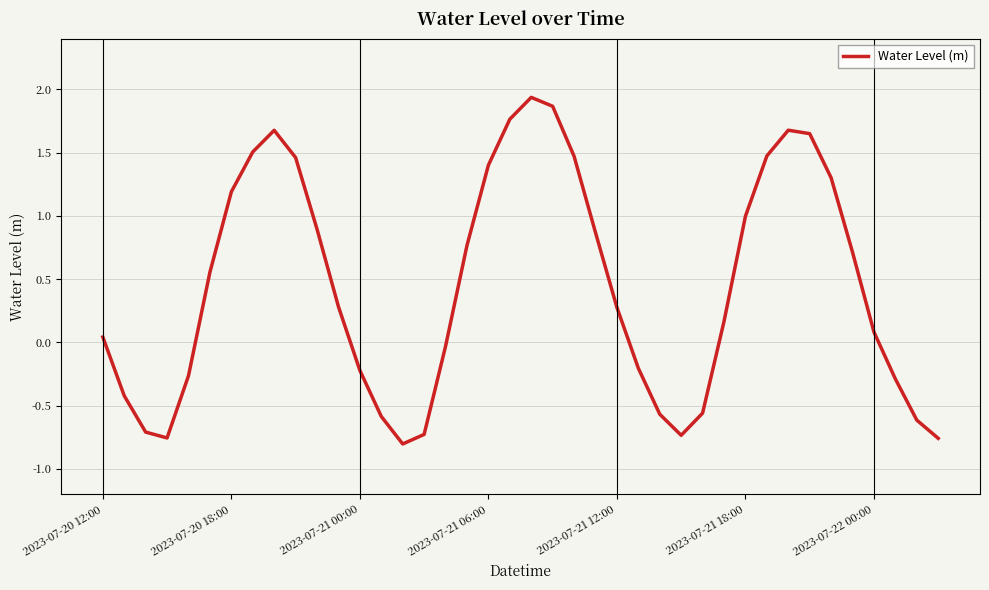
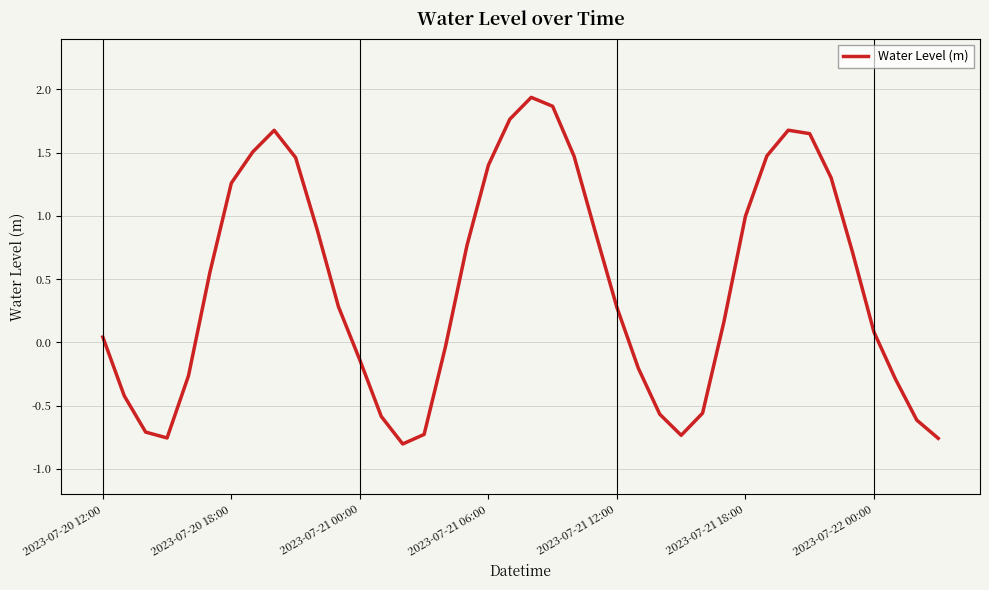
2023-07-20 18:00: 1.19 -> 1.26
2023-07-21 00:00: -0.22 -> -0.14
